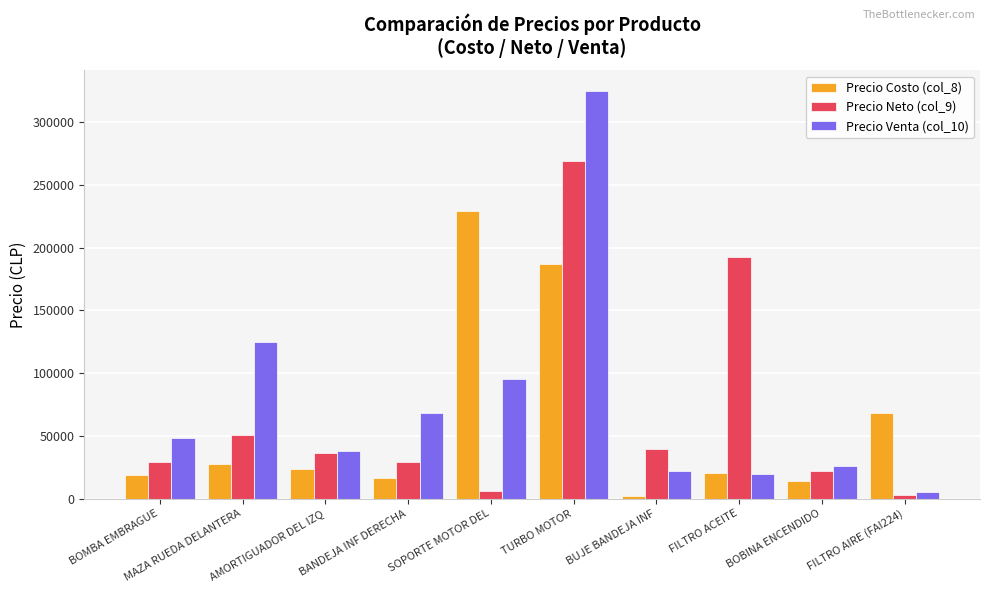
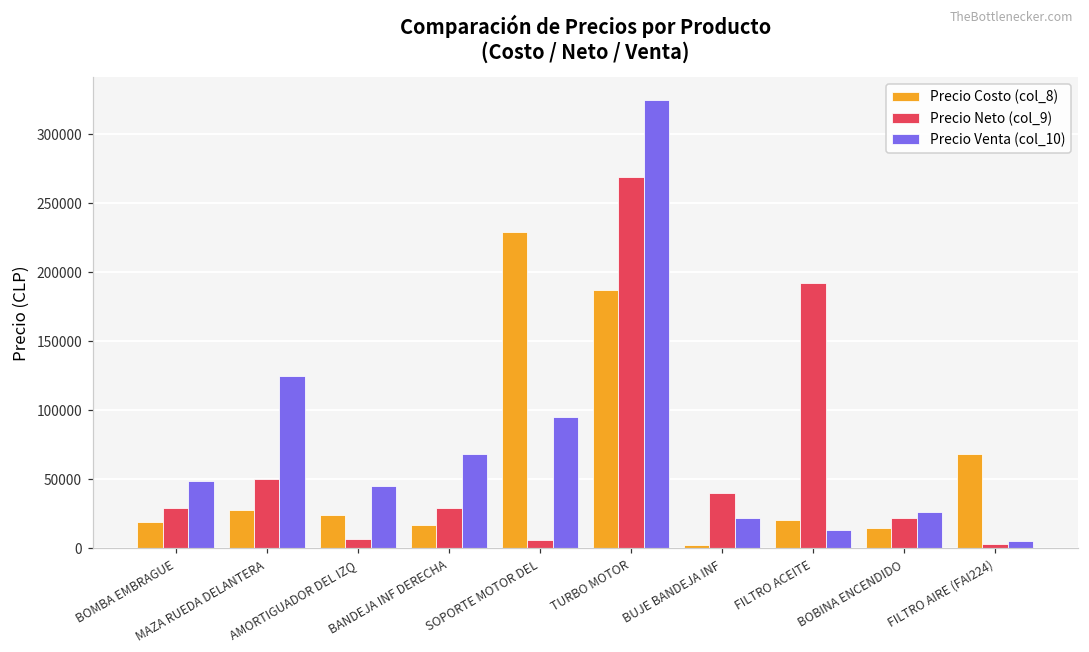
Precio Neto (col_9), AMORTIGUADOR DEL IZQ: 36000 -> 6000
Precio Venta (col_10), AMORTIGUADOR DEL IZQ: 38000 -> 45000
Precio Venta (col_10), FILTRO ACEITE: 20000 -> 13000
